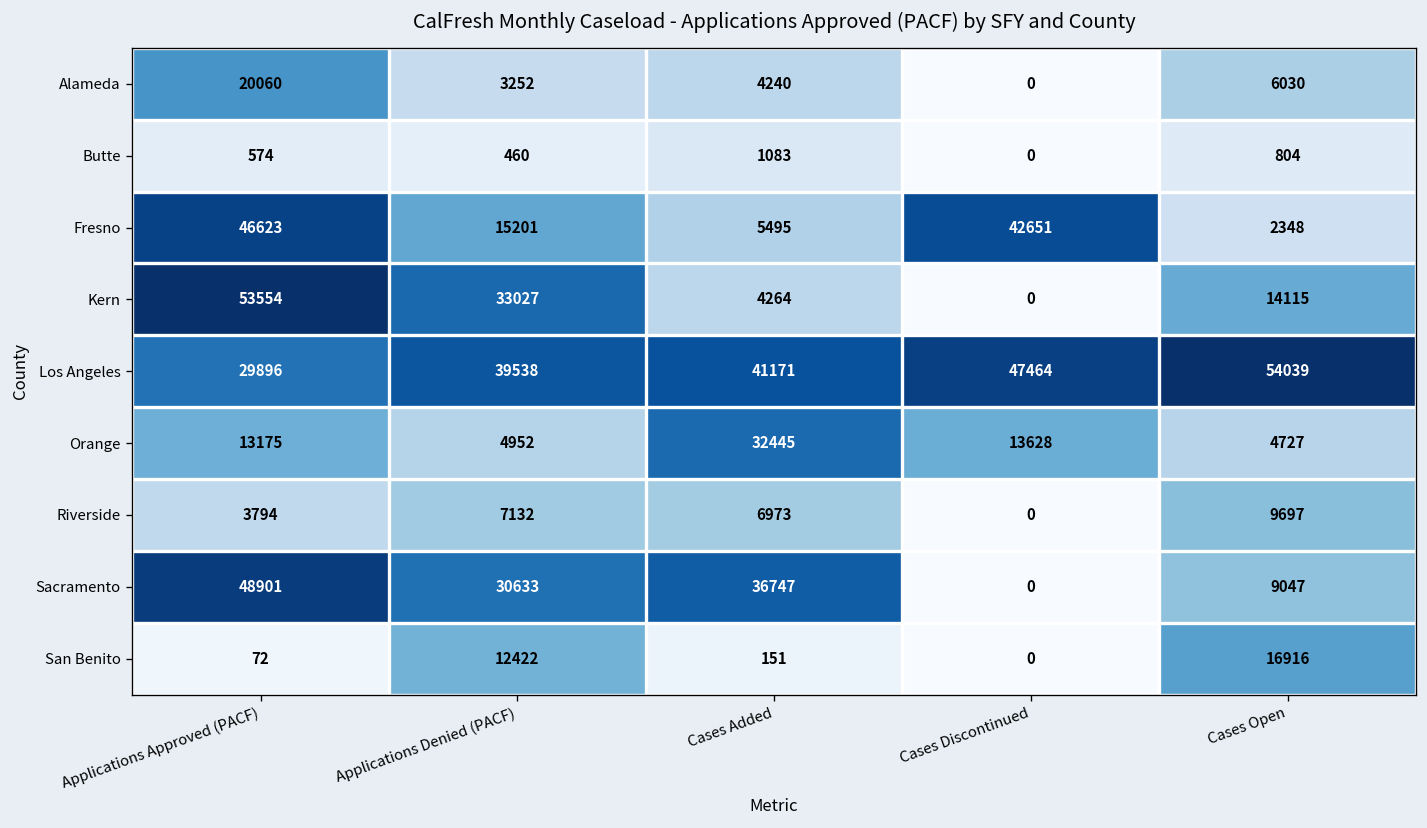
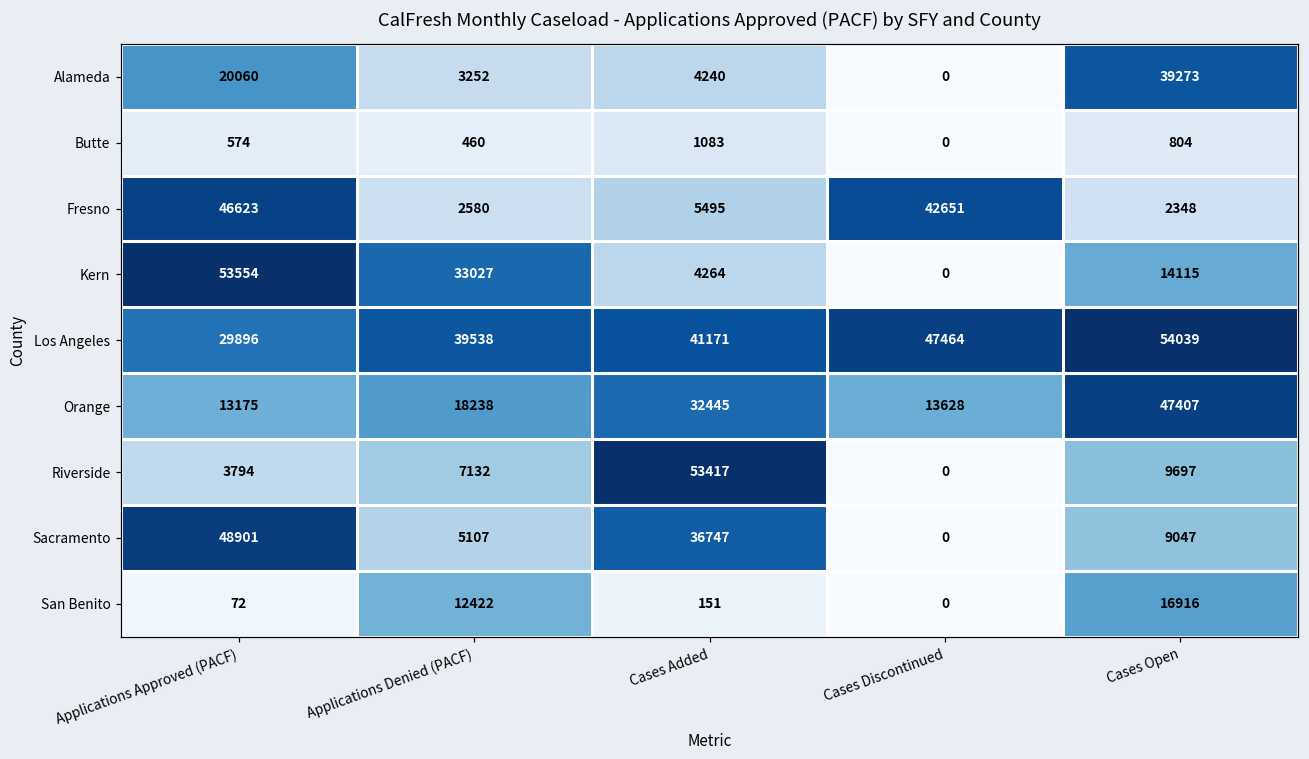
Alameda, Cases Open: 6030 -> 39273
Fresno, Applications Denied (PACF): 15201 -> 2580
Orange, Applications Denied (PACF): 4952 -> 18238
Orange, Cases Open: 4727 -> 47407
Riverside, Cases Added: 6973 -> 53417
Sacramento, Applications Denied (PACF): 30633 -> 5107
